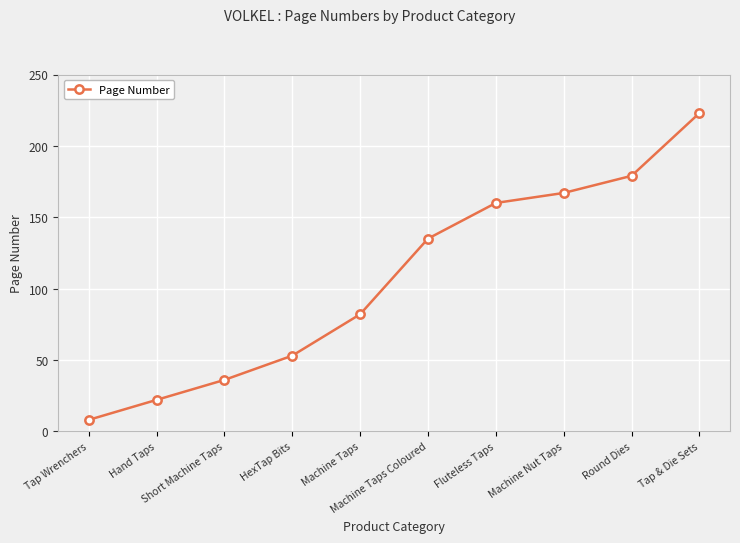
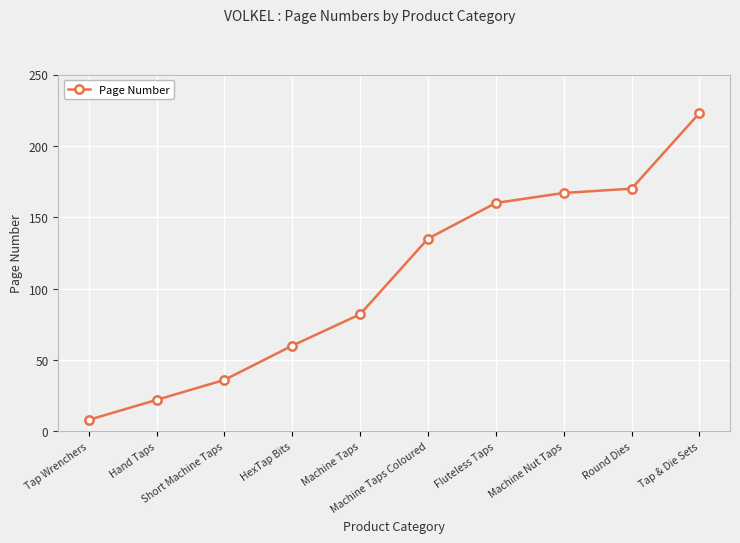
HexTap Bits: 53 -> 60
Round Dies: 179 -> 170
